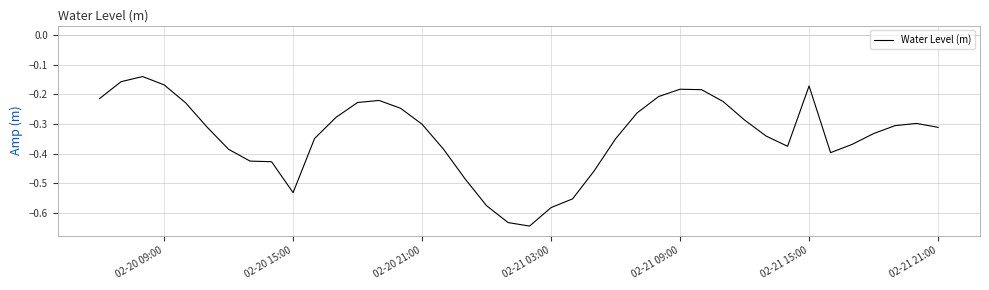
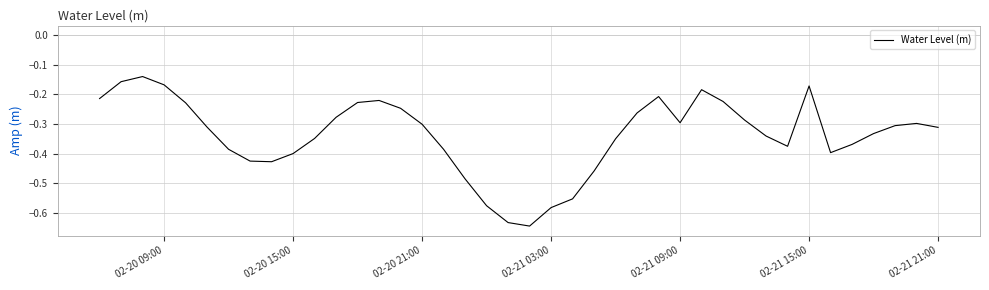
02-20 15:00: -0.53 -> -0.40
02-21 09:00: -0.18 -> -0.30
